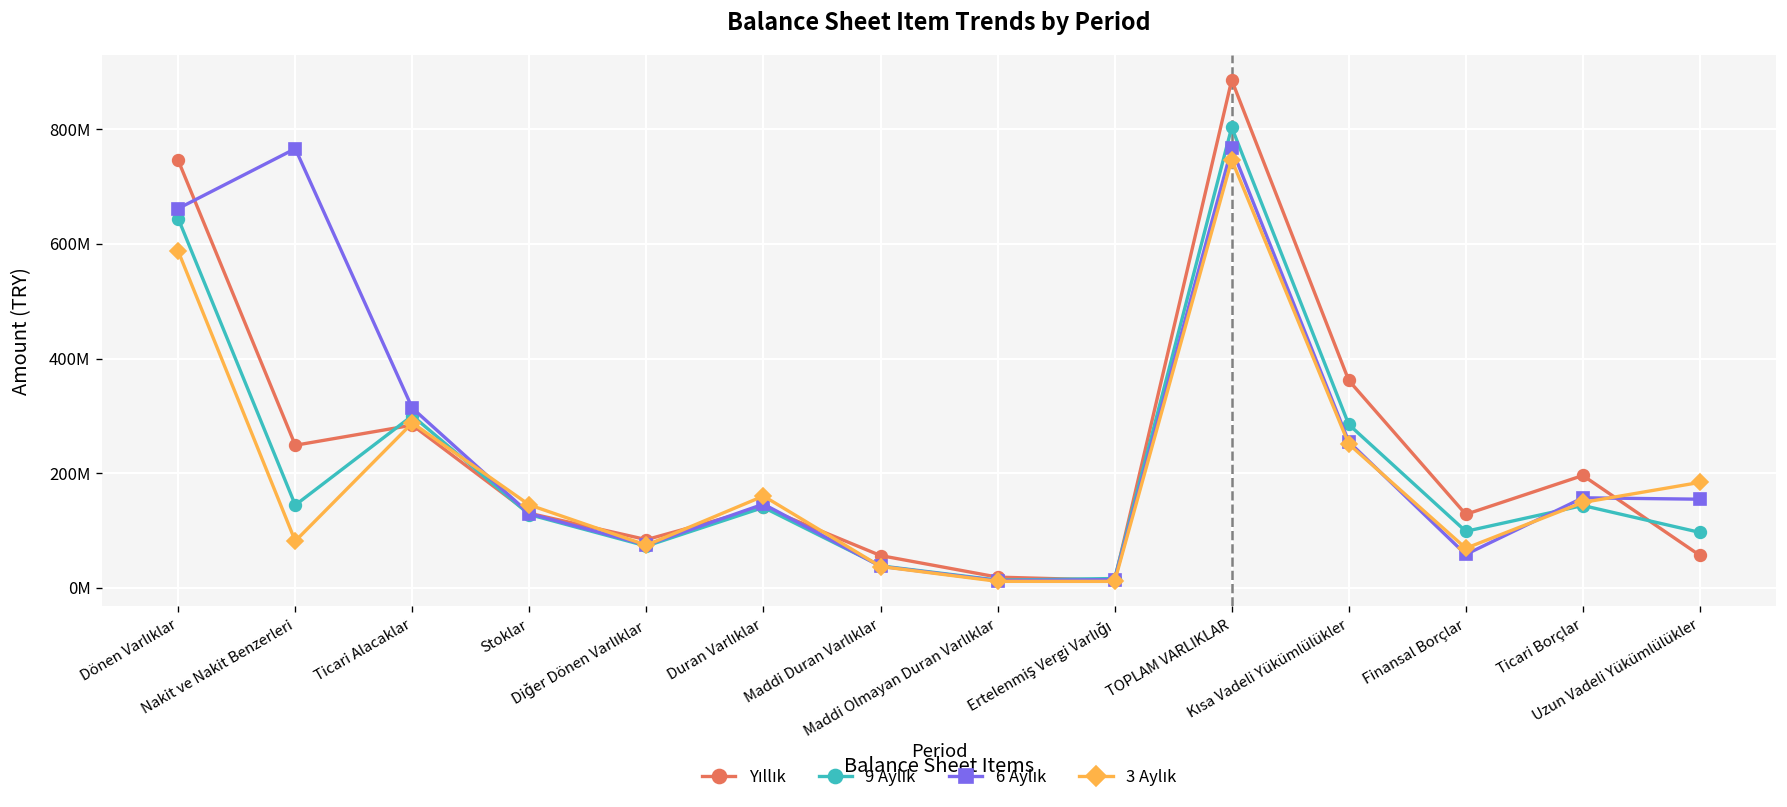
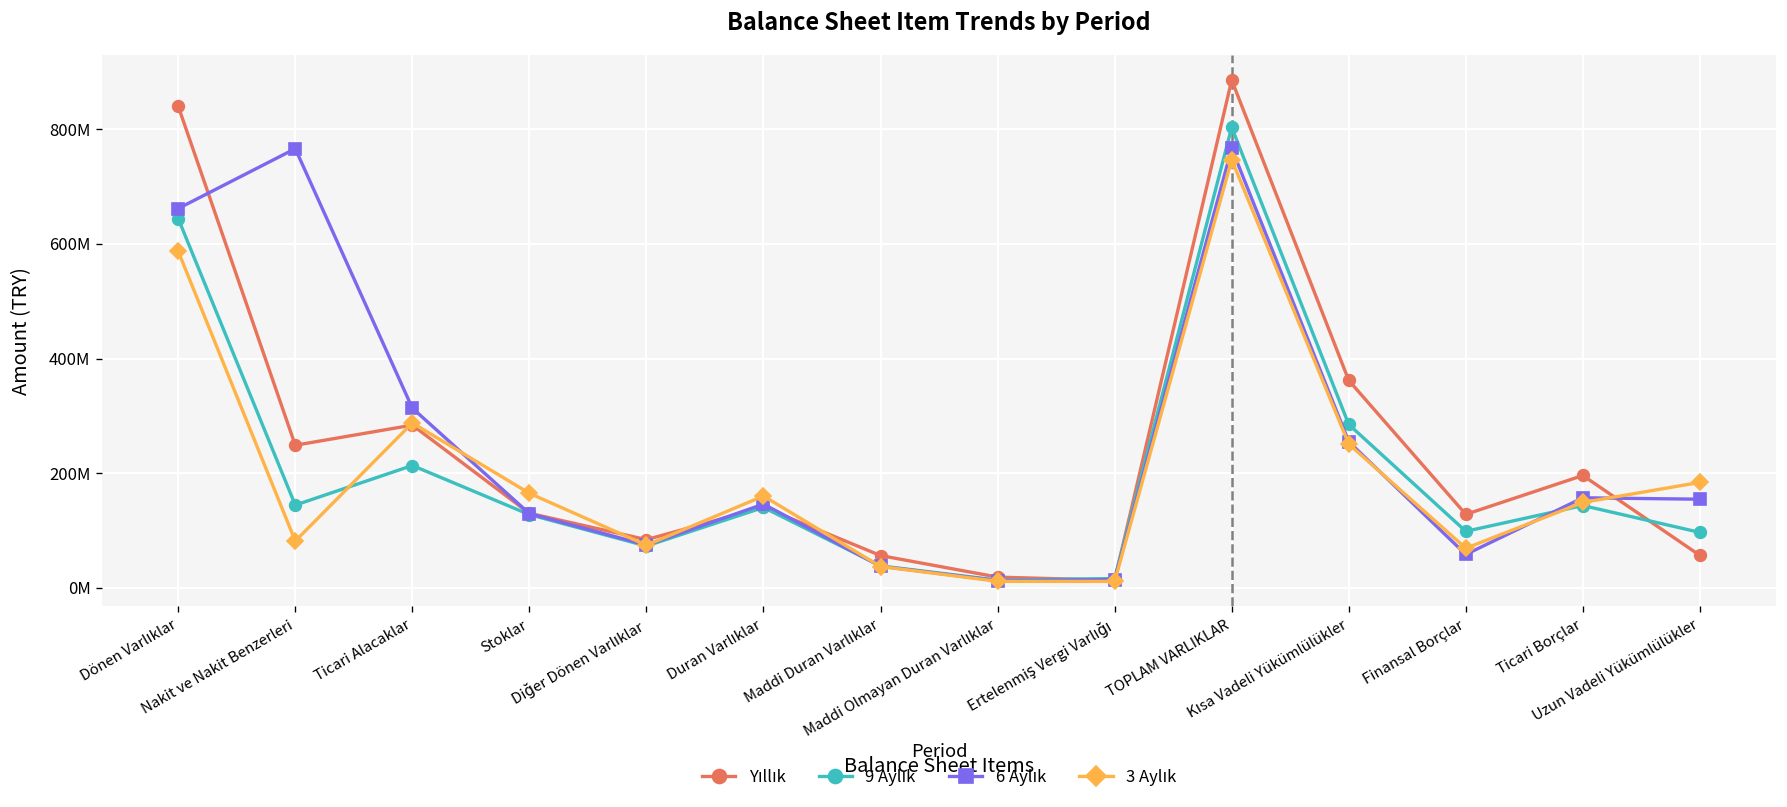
Yıllık, Dönen Varlıklar: 750000000 -> 840000000
9 Aylık, Ticari Alacaklar: 300000000 -> 210000000
3 Aylık, Stoklar: 140000000 -> 160000000
